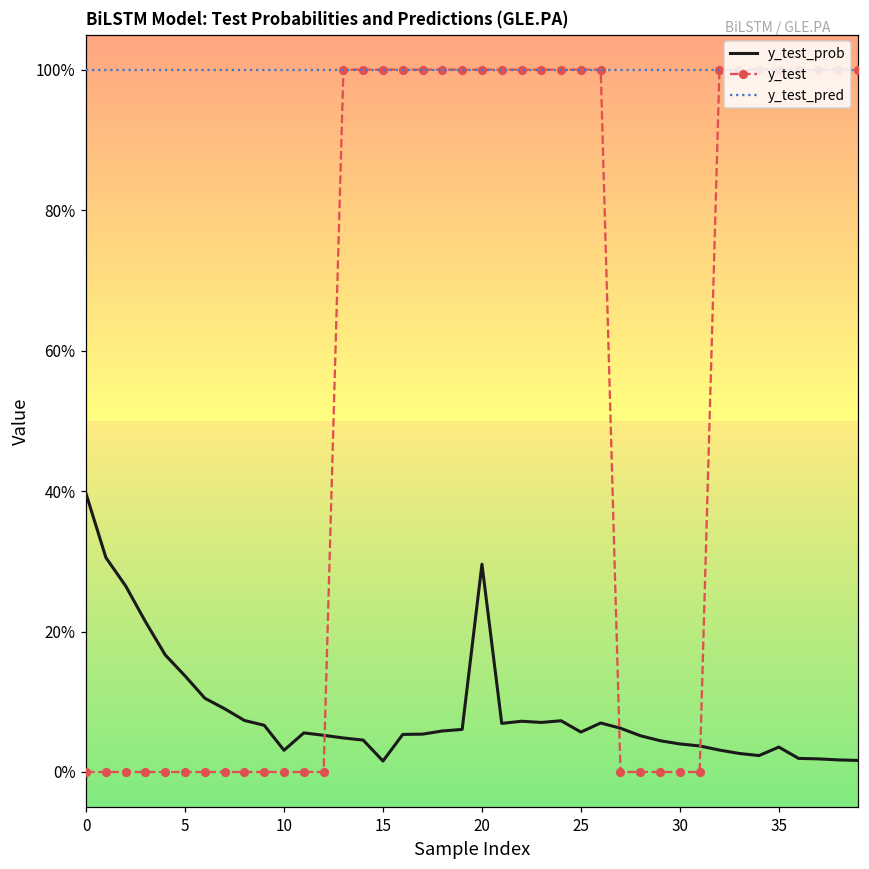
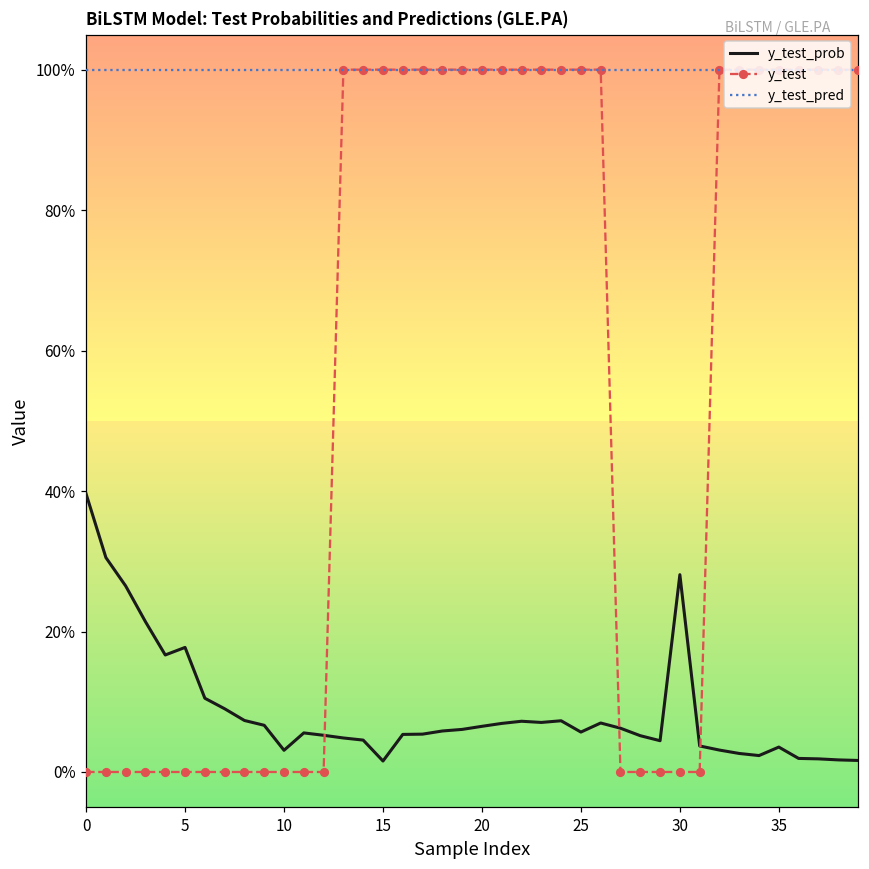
y_test_prob, 5: 14% -> 18%
y_test_prob, 20: 30% -> 7%
y_test_prob, 30: 4% -> 28%
